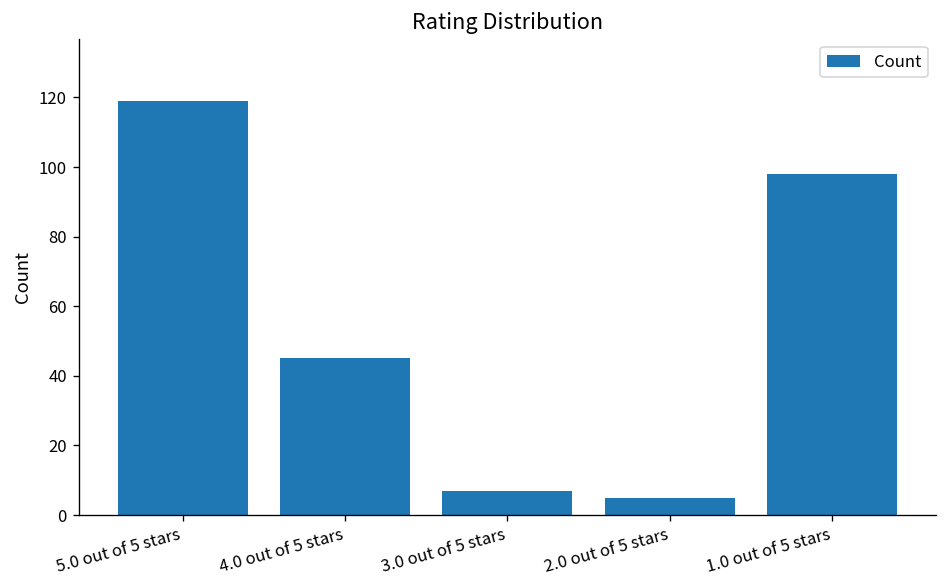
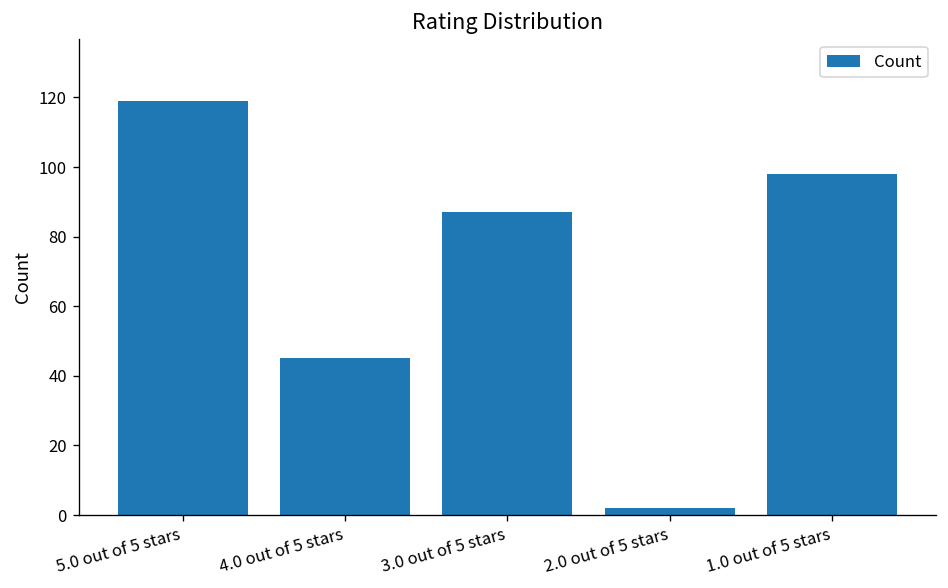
3.0 out of 5 stars: 7 -> 87
2.0 out of 5 stars: 5 -> 2
